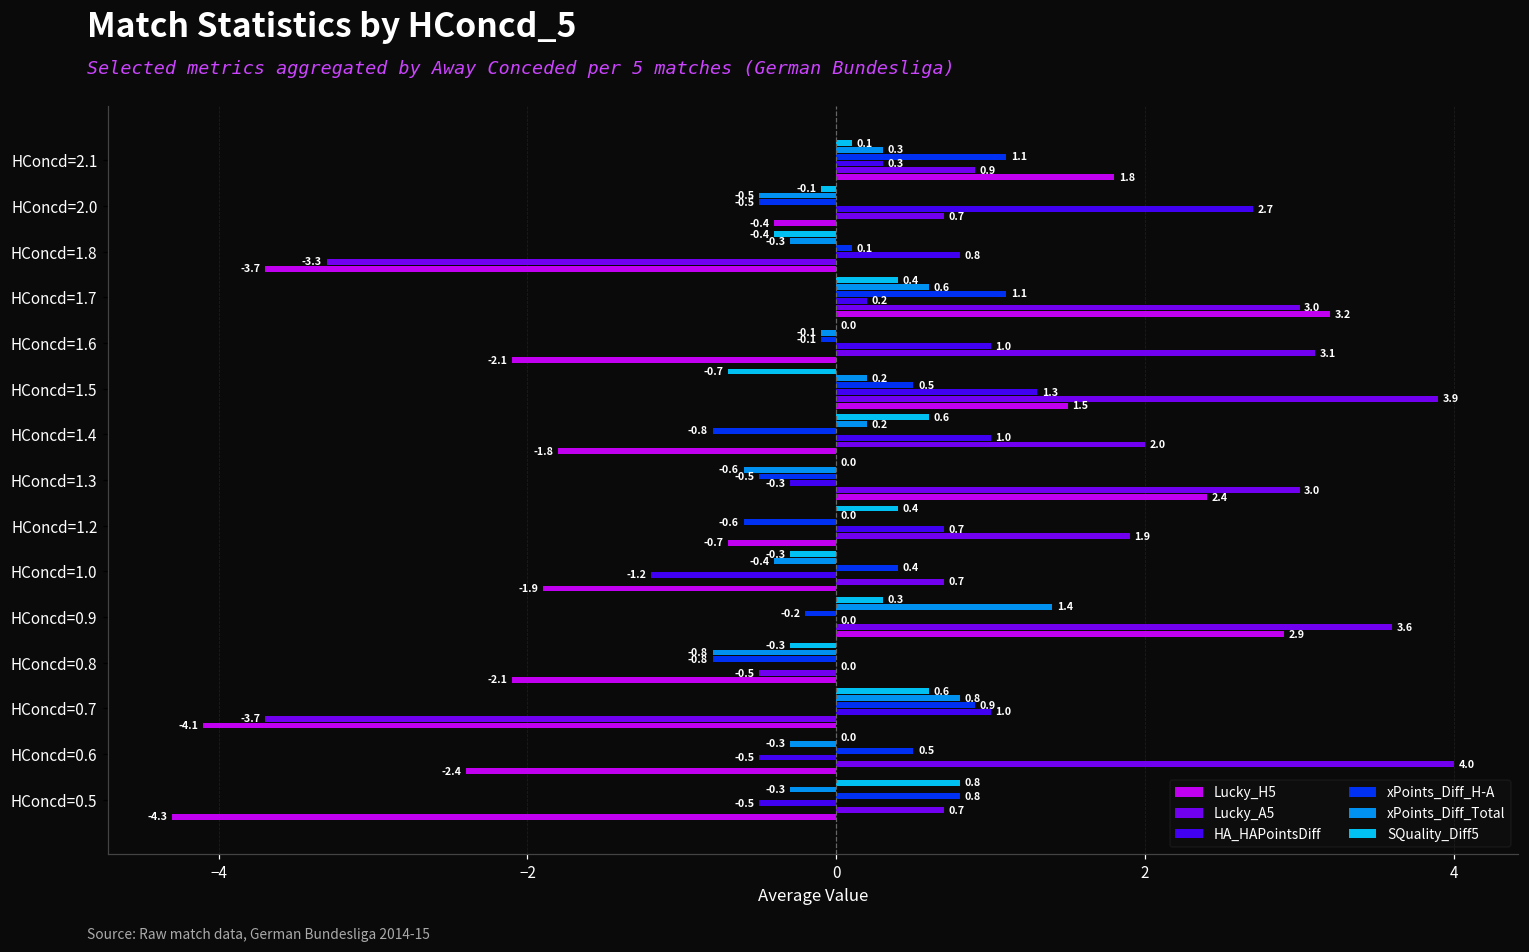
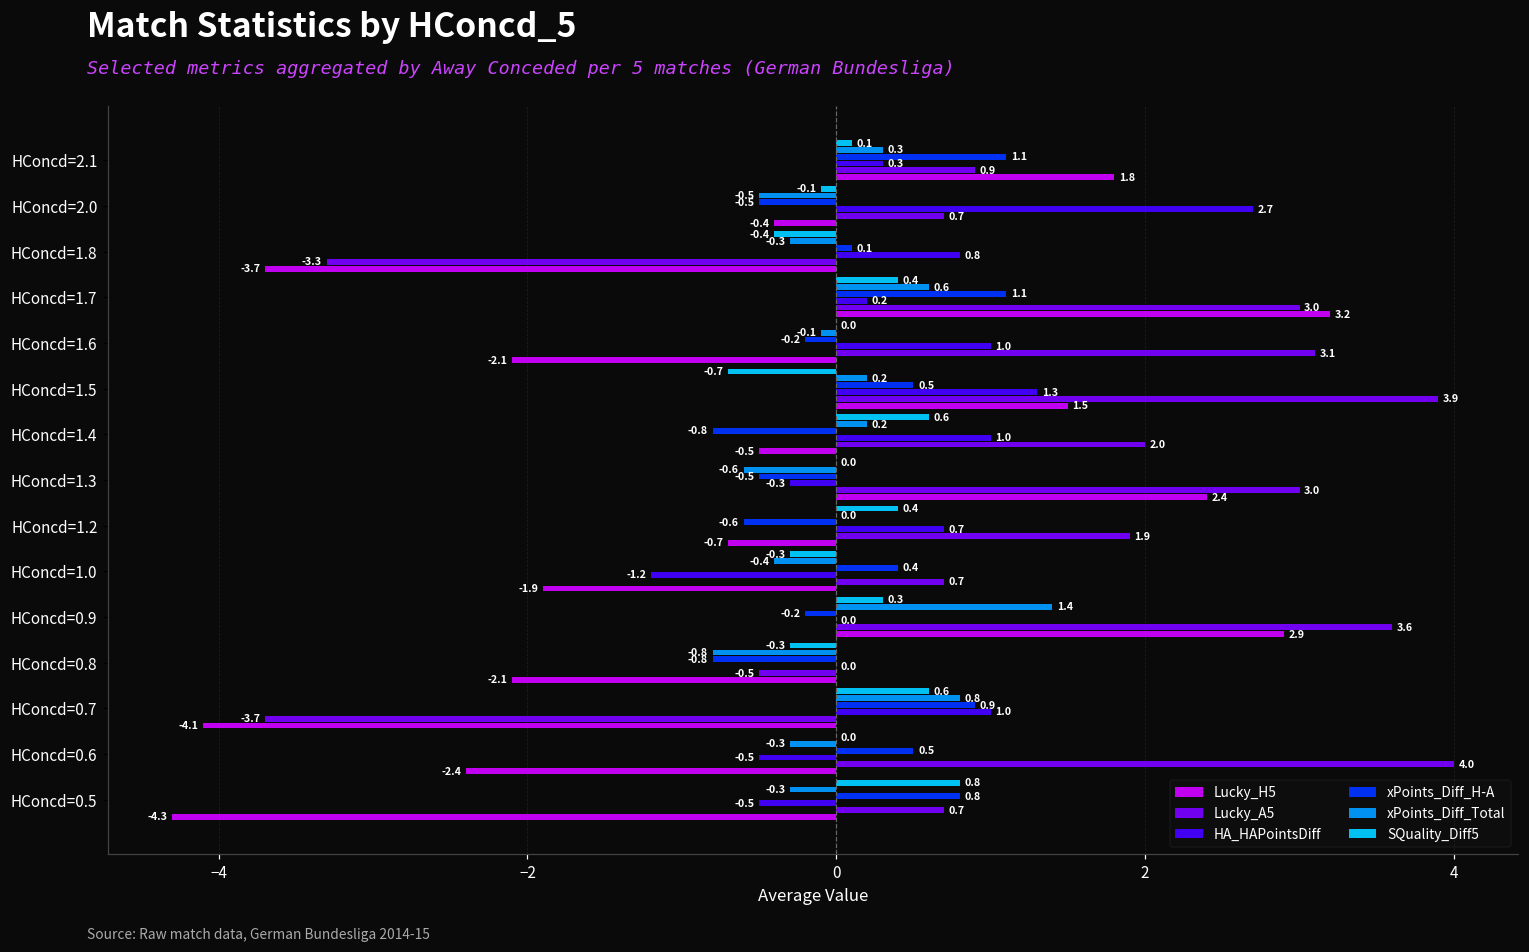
xPoints_Diff_H-A, HConcd=1.6: -0.1 -> -0.2
Lucky_H5, HConcd=1.4: -1.8 -> -0.5
